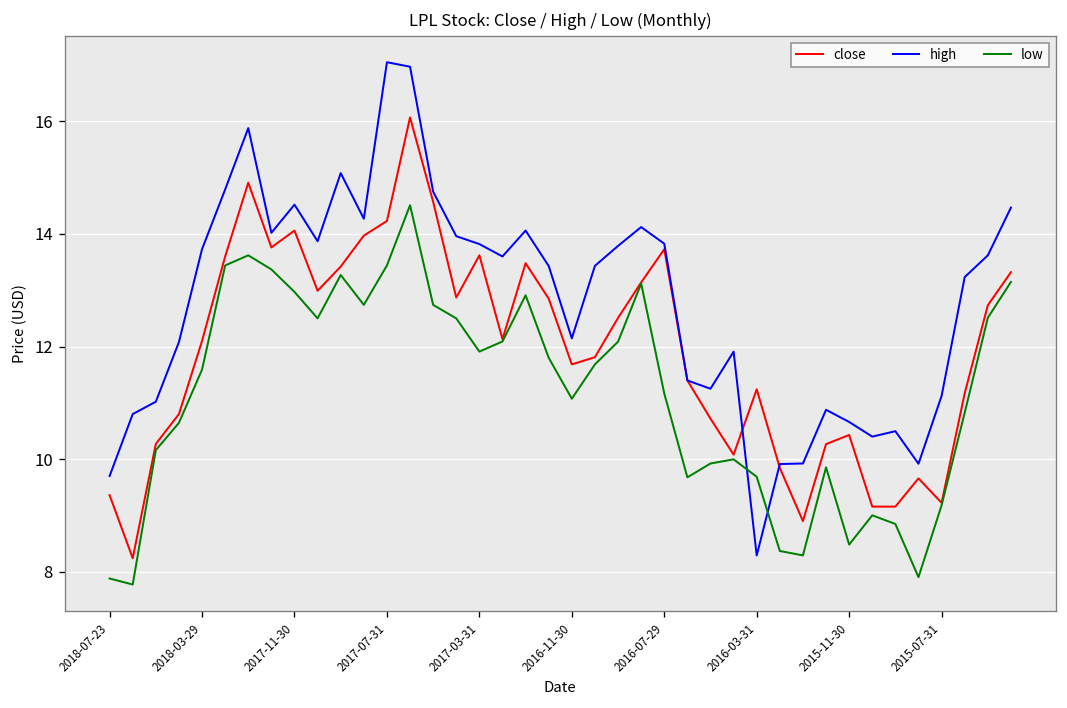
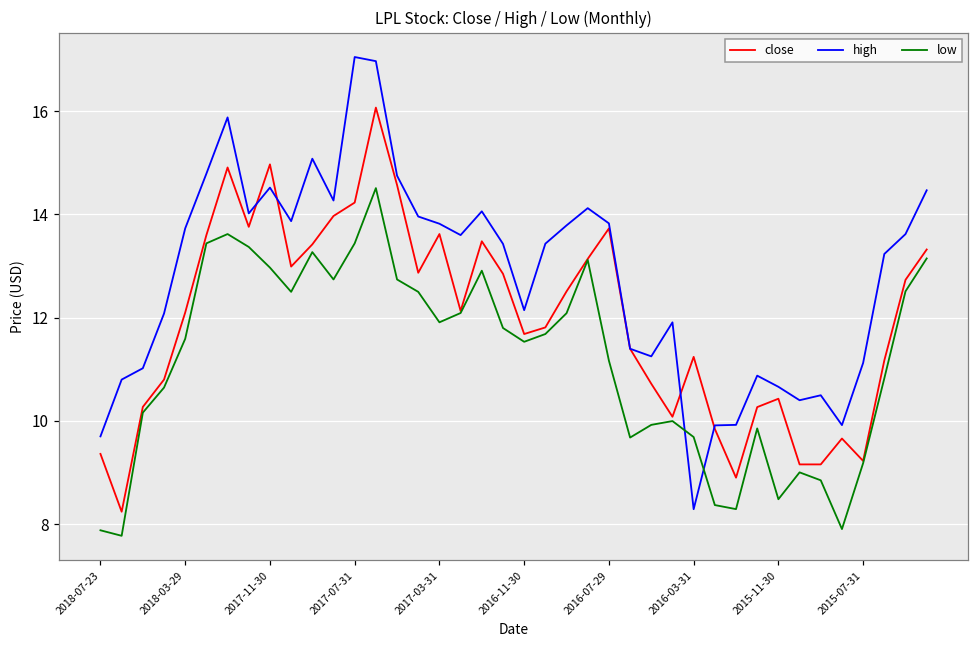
close, 2017-11-30: 14.1 -> 15.0
low, 2016-11-30: 11.1 -> 11.5
